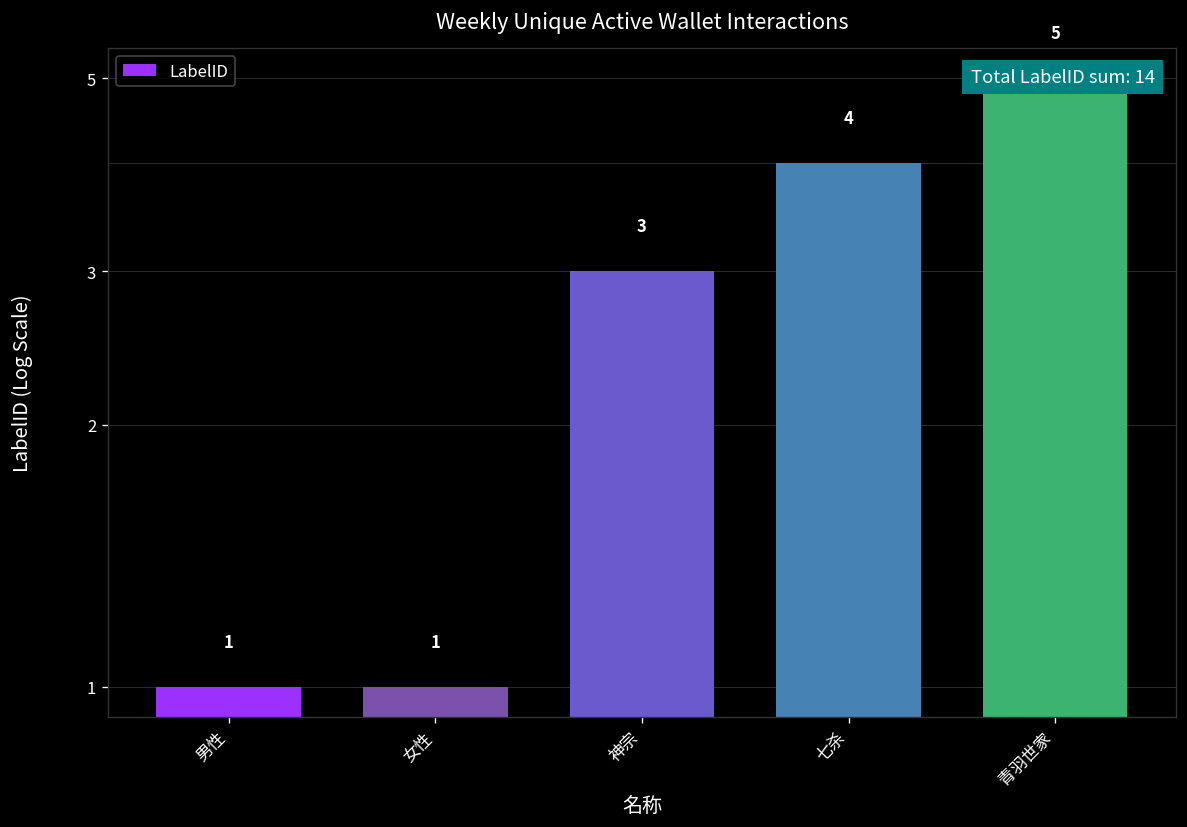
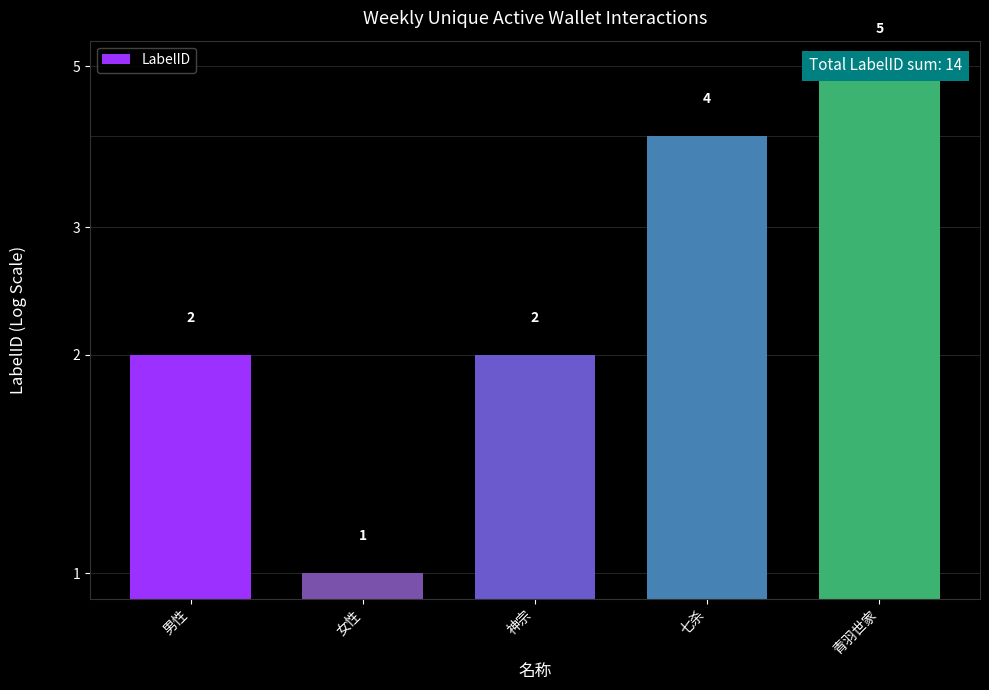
男性: 1 -> 2
神宗: 3 -> 2
